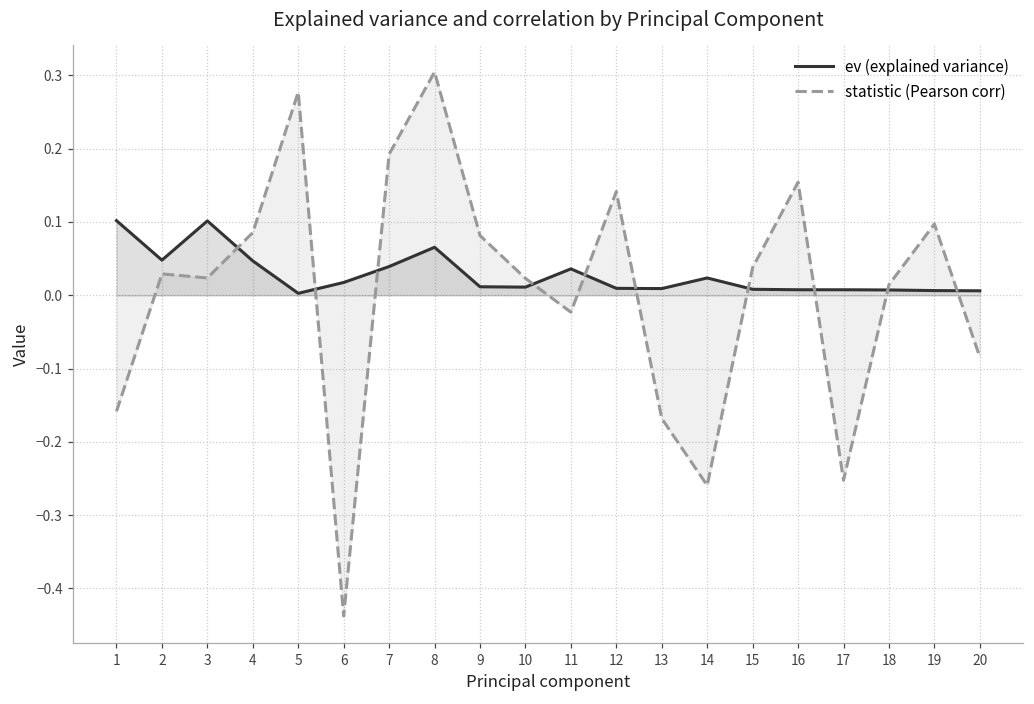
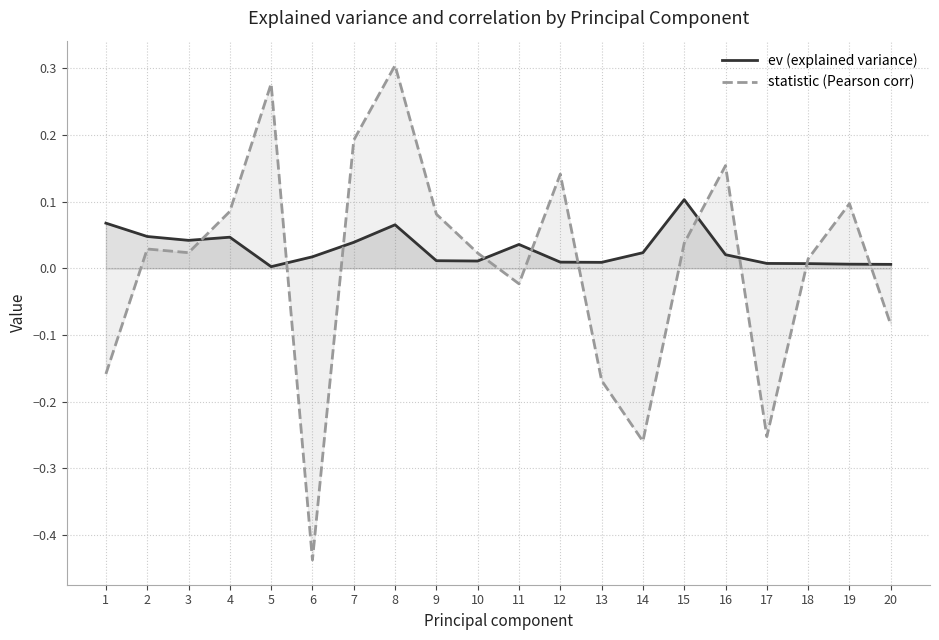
ev (explained variance), 1: 0.10 -> 0.07
ev (explained variance), 3: 0.10 -> 0.04
ev (explained variance), 15: 0.01 -> 0.10
ev (explained variance), 16: 0.01 -> 0.02
